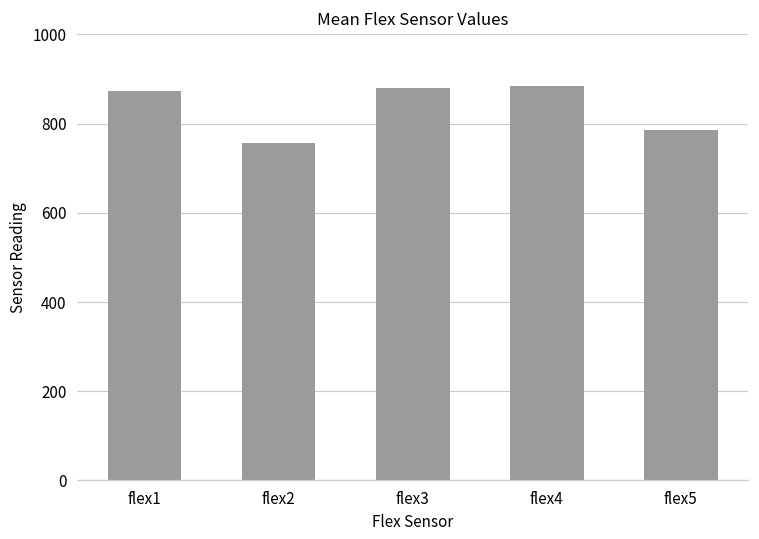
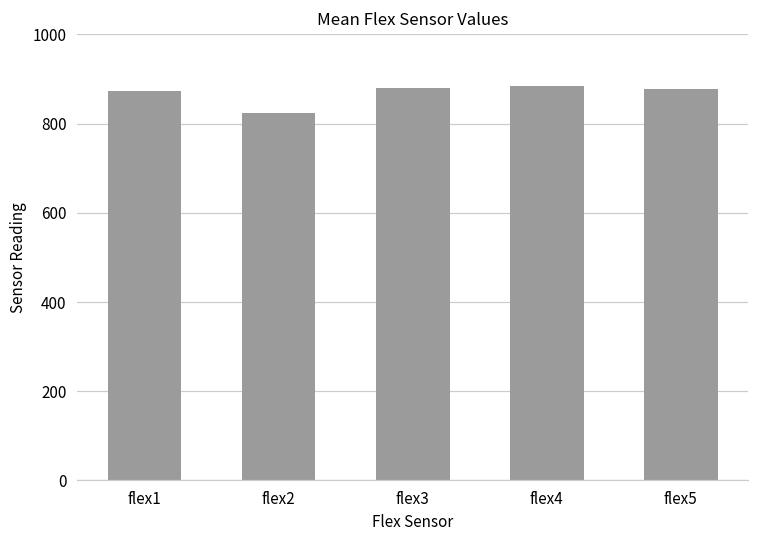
flex2: 760 -> 820
flex5: 790 -> 880
